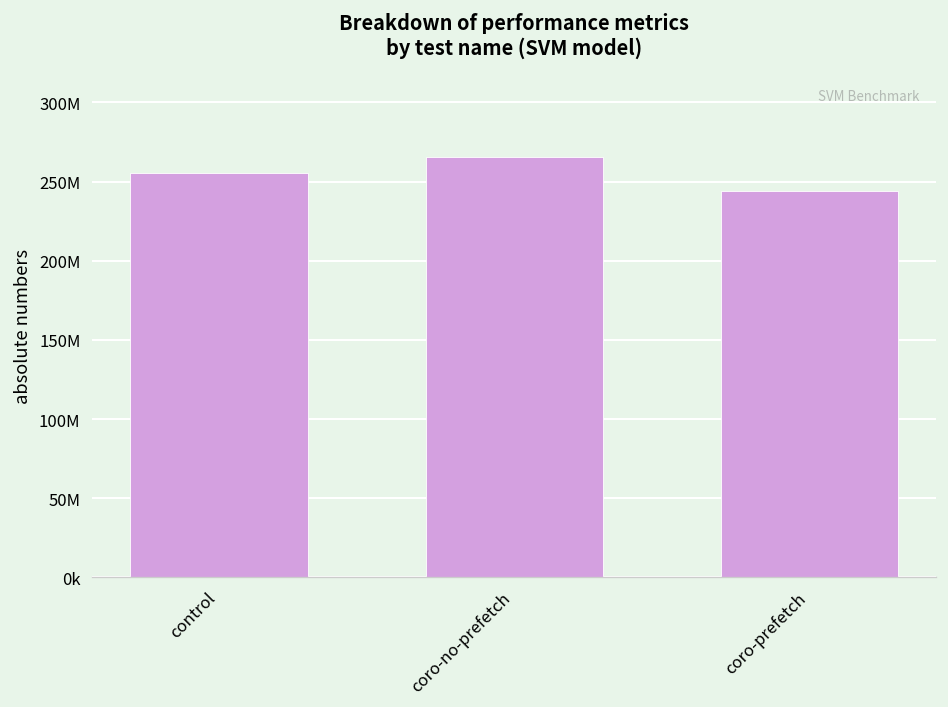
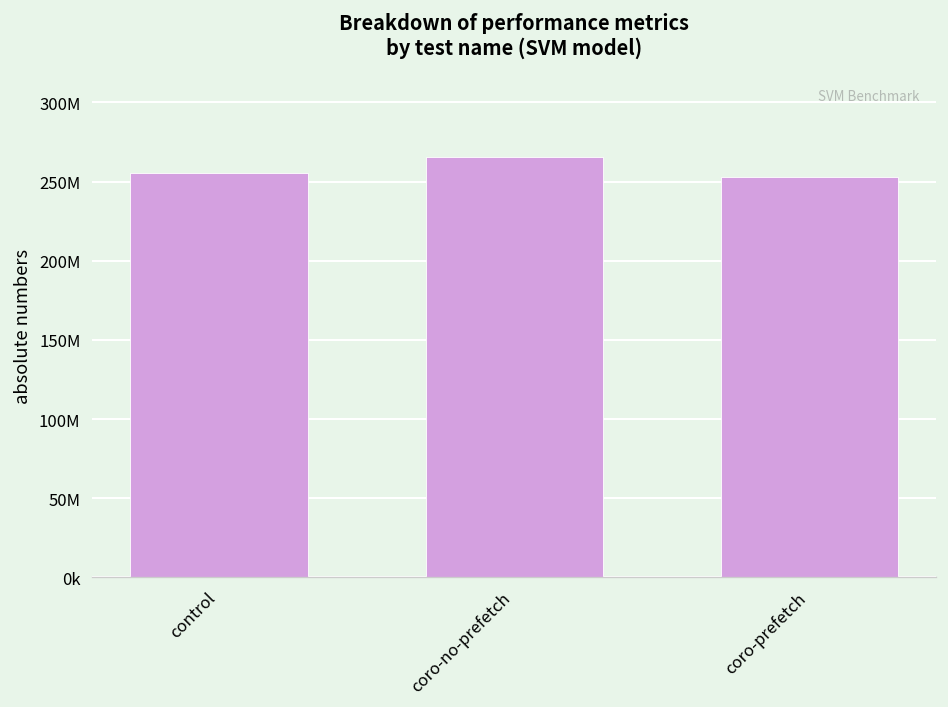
coro-prefetch: 244000000 -> 253000000
